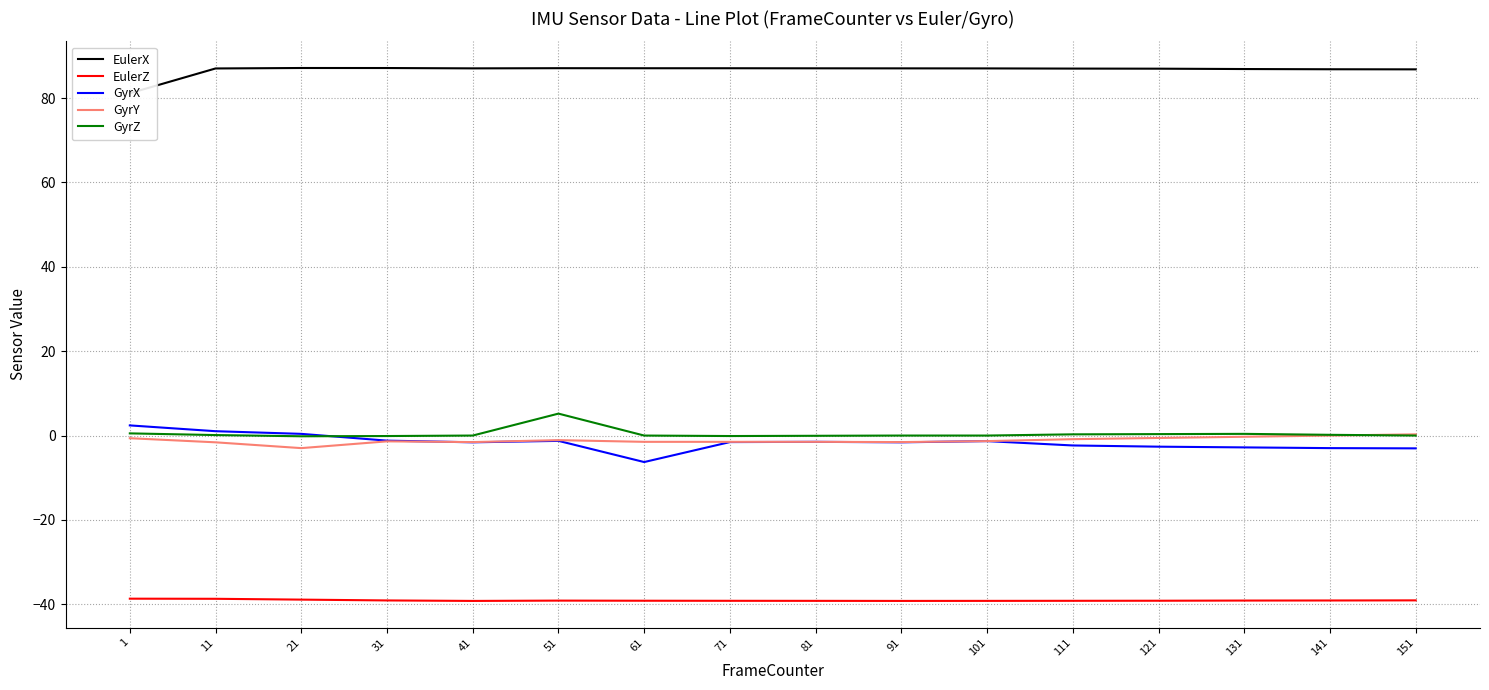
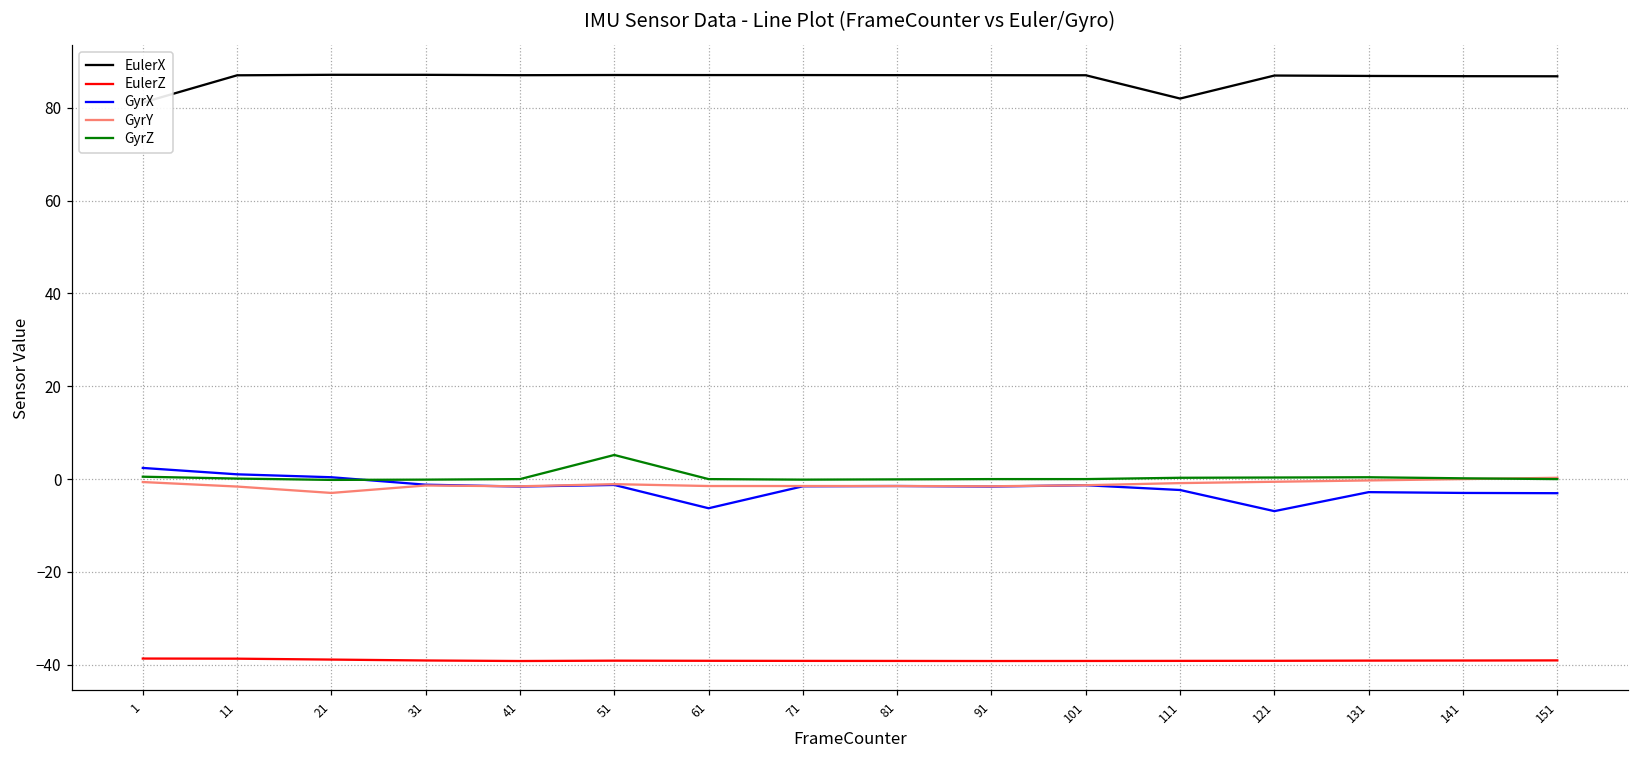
EulerX, 111: 87 -> 82
GyrX, 121: -3 -> -7
